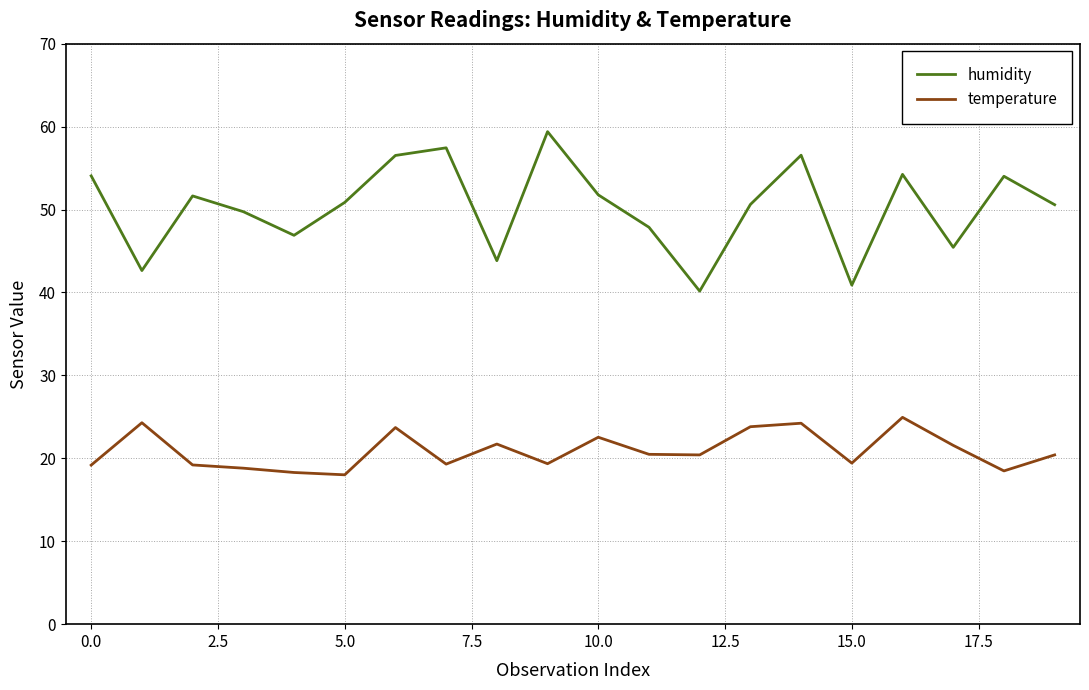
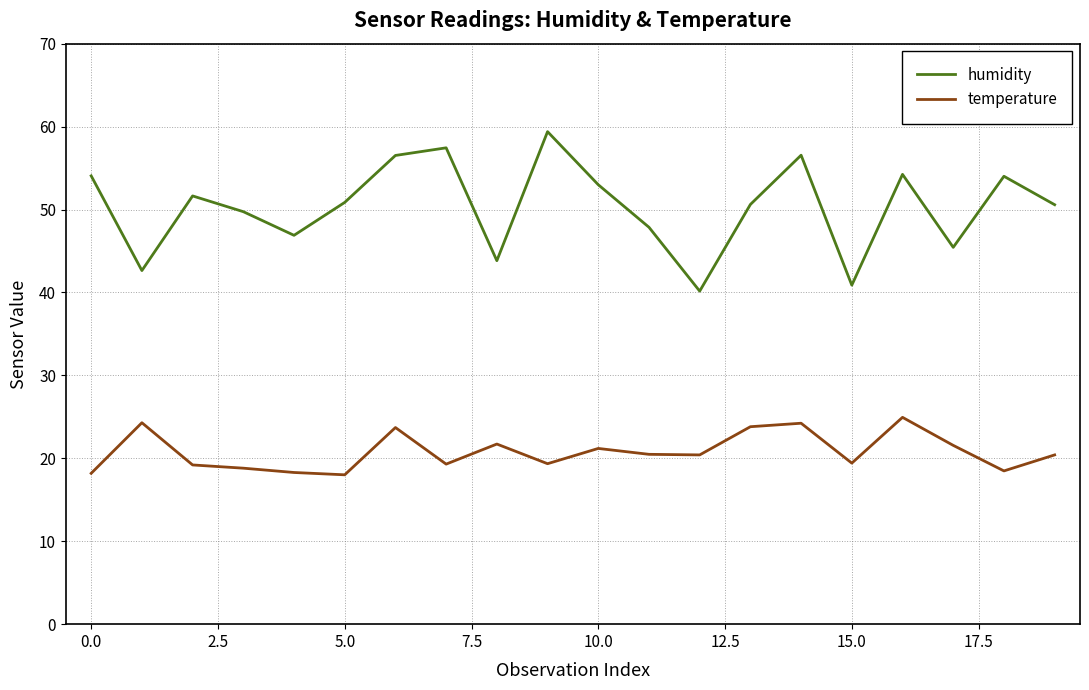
temperature, 0.0: 19 -> 18
humidity, 10.0: 52 -> 53
temperature, 10.0: 23 -> 21
